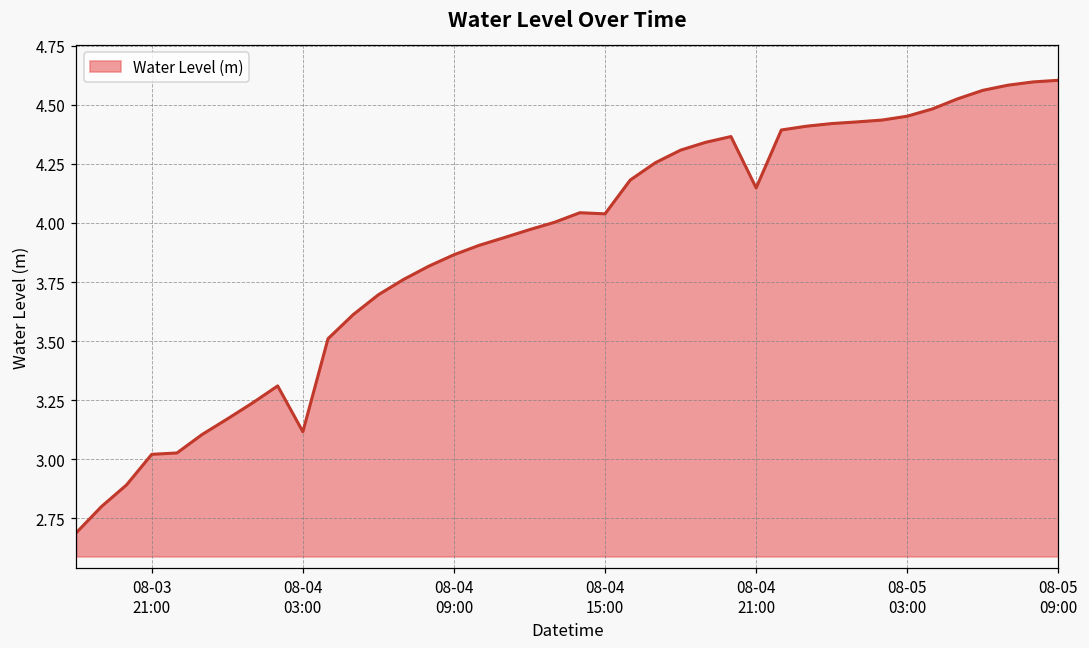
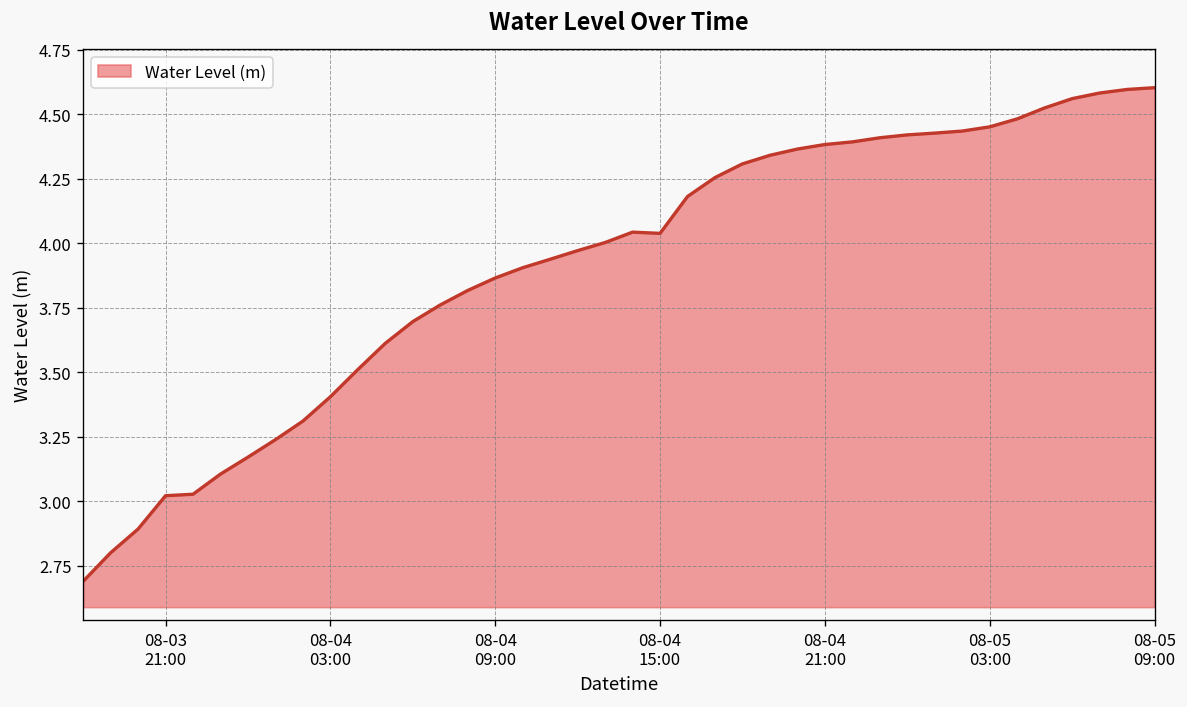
08-04 03:00: 3.12 -> 3.40
08-04 21:00: 4.15 -> 4.38
